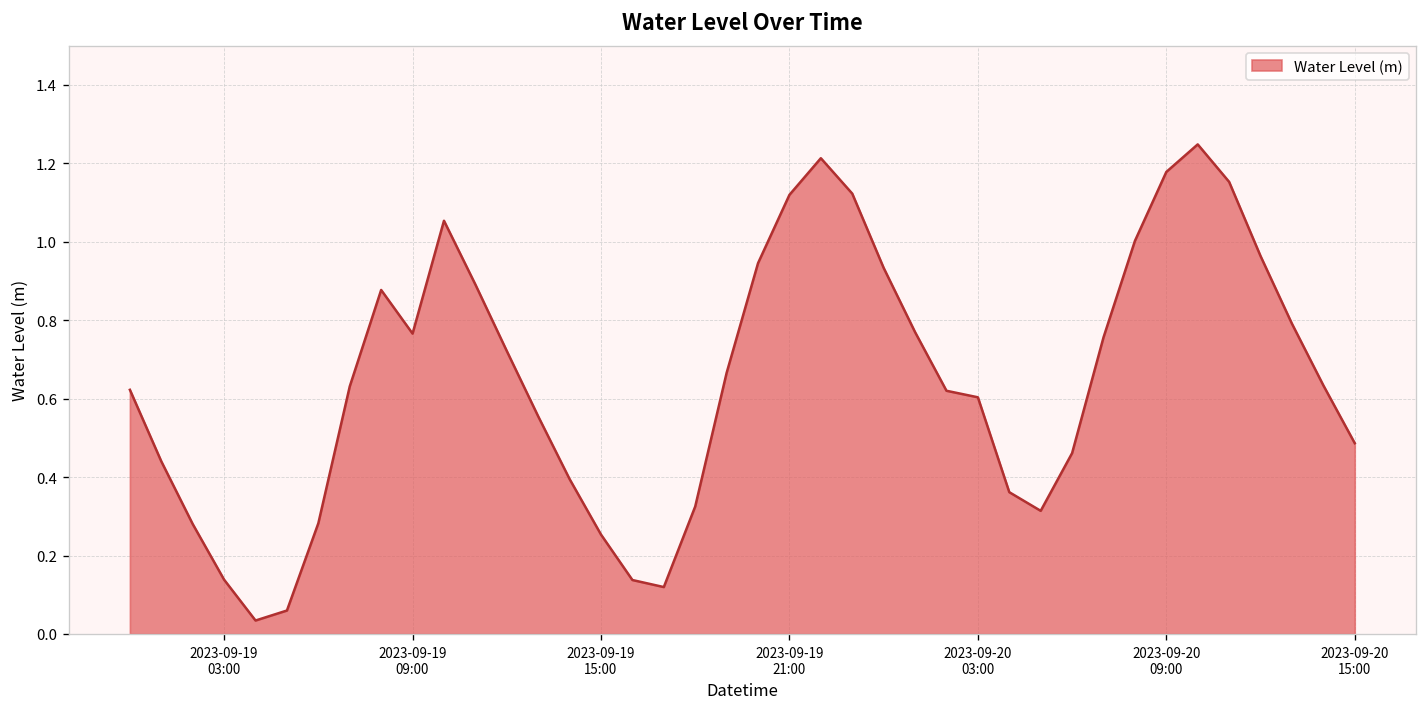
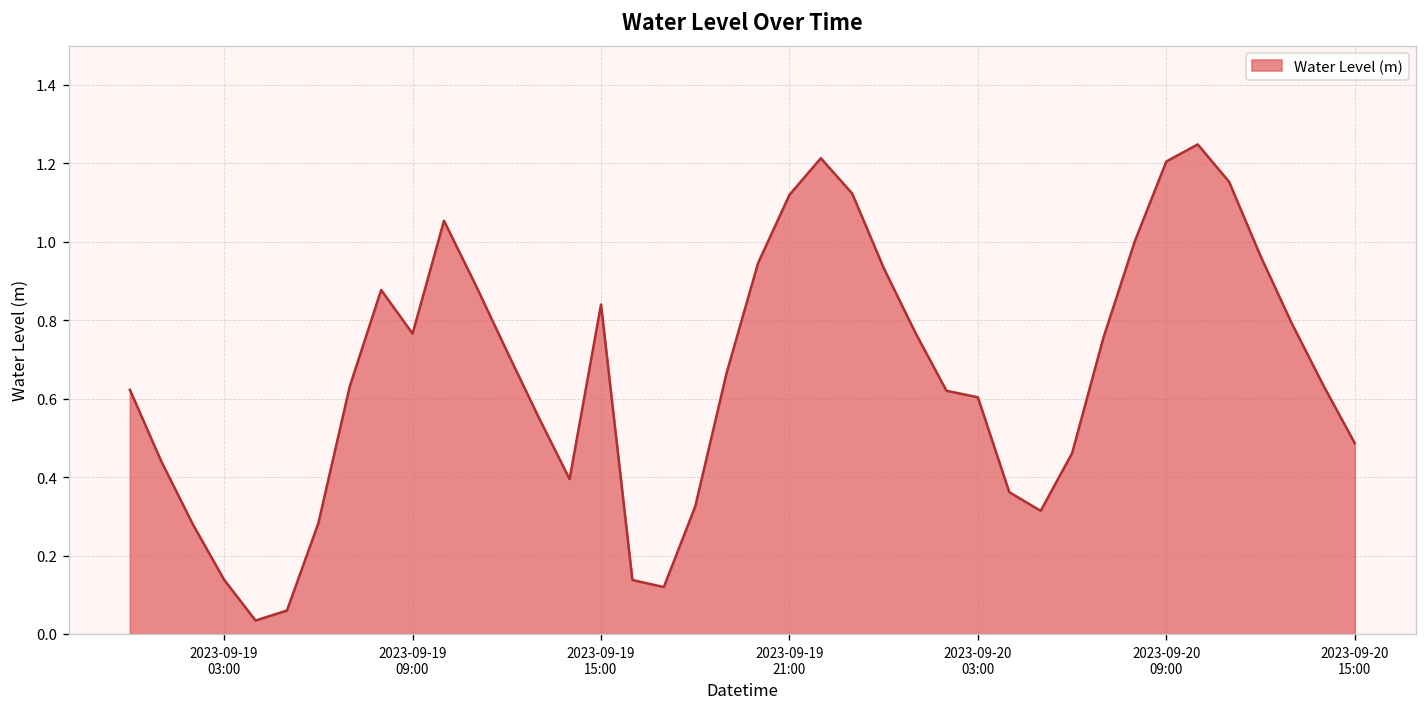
2023-09-19 15:00: 0.25 -> 0.84
2023-09-20 09:00: 1.18 -> 1.20
